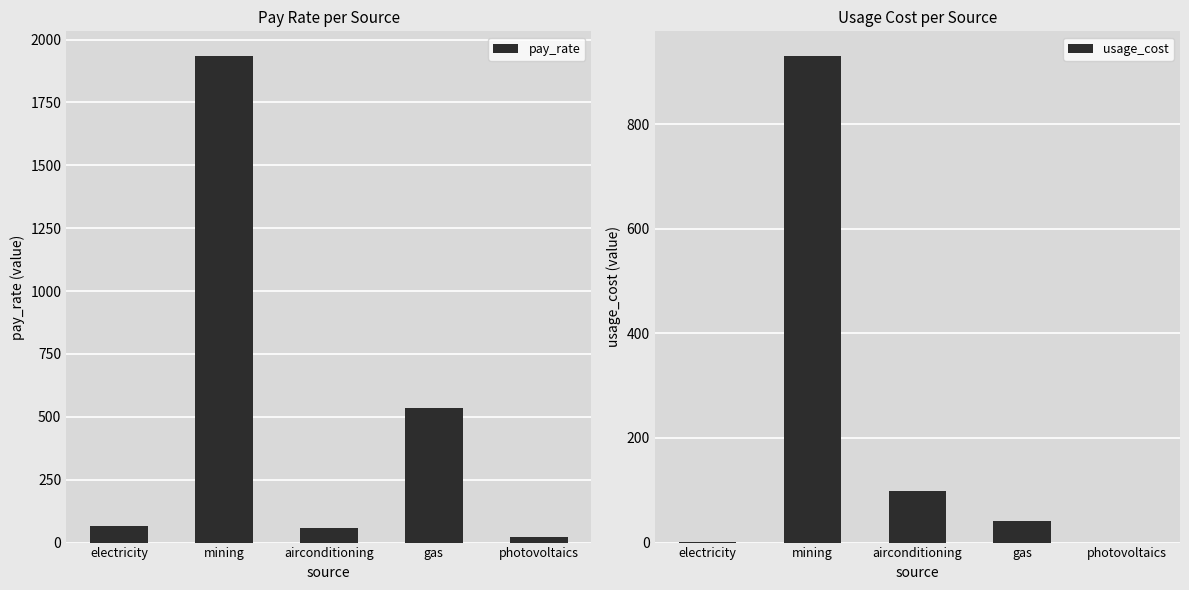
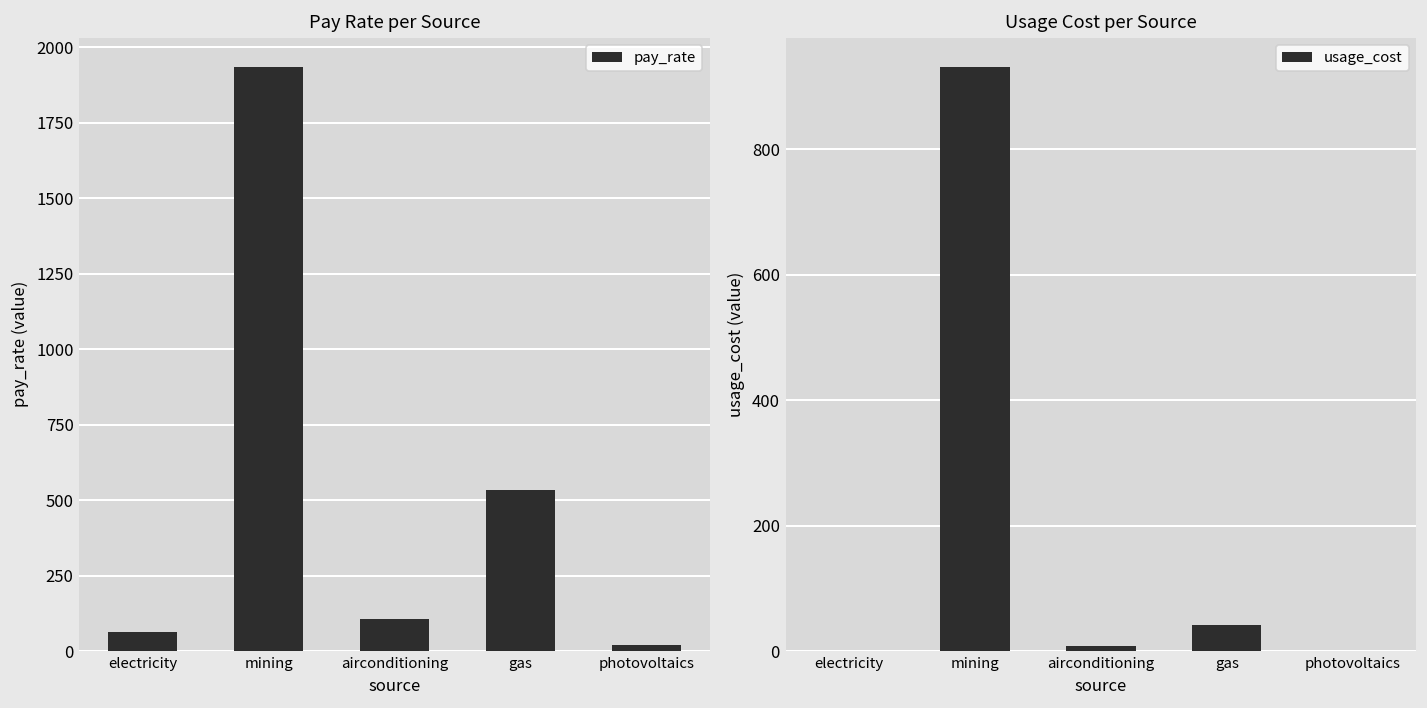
Pay Rate per Source, airconditioning: 60 -> 100
Usage Cost per Source, airconditioning: 100 -> 10
